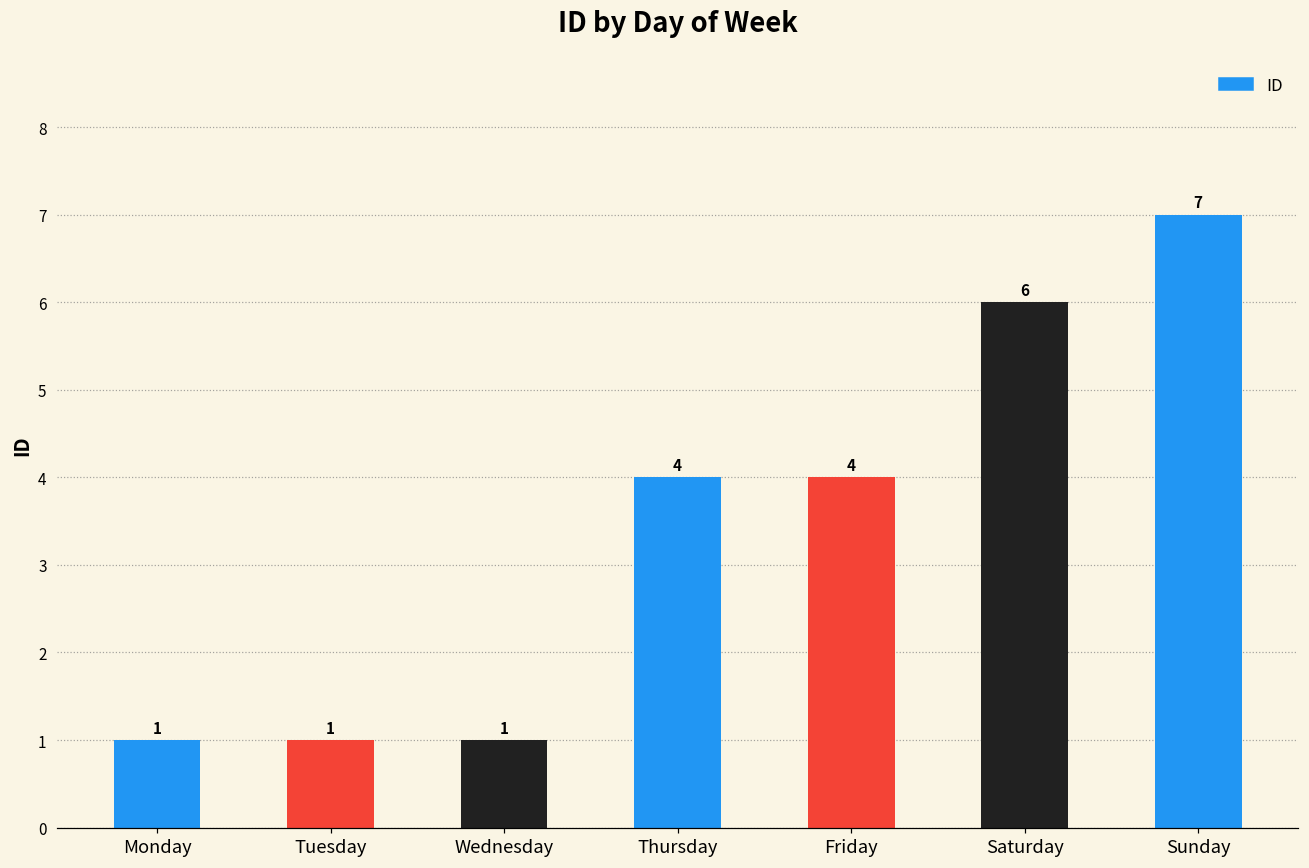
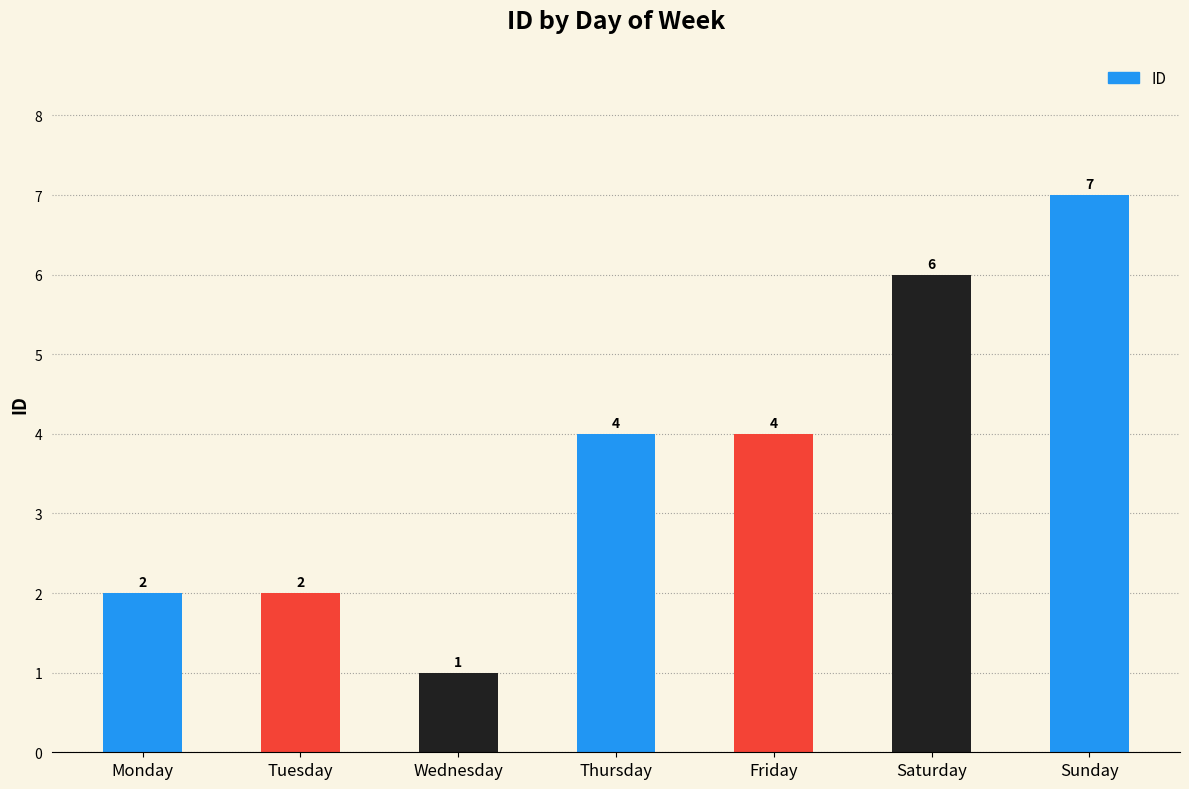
Monday: 1 -> 2
Tuesday: 1 -> 2
